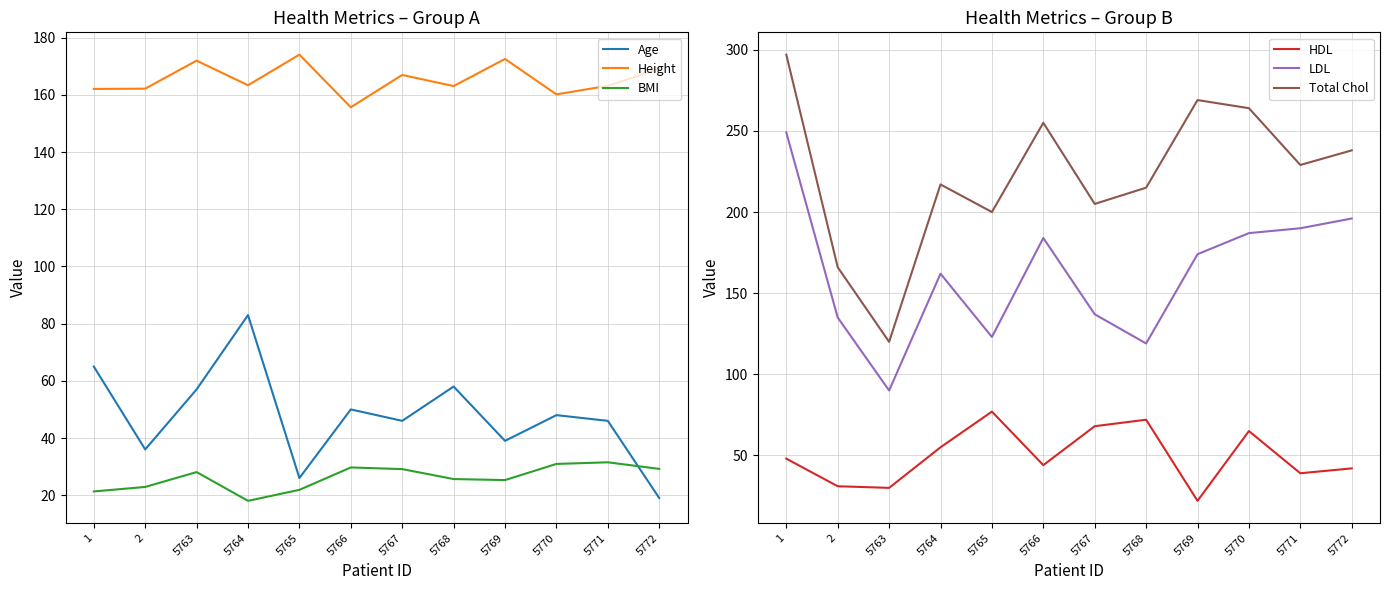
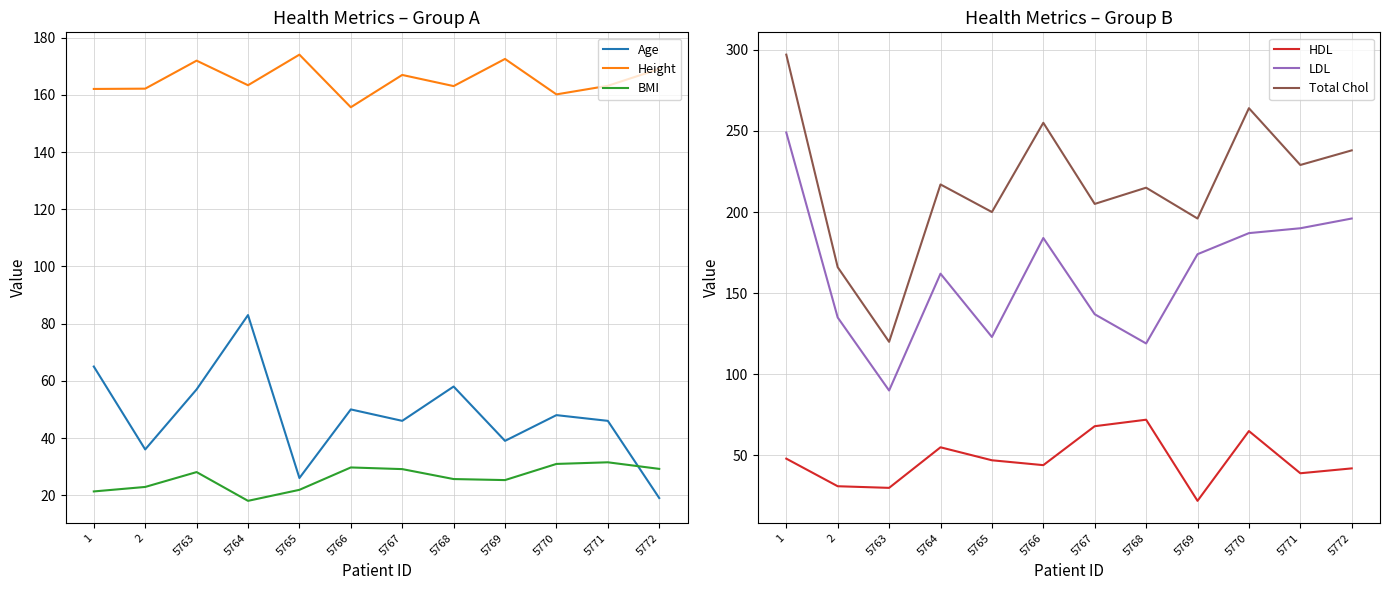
Health Metrics – Group B, HDL, 5765: 77 -> 47
Health Metrics – Group B, Total Chol, 5769: 269 -> 196
